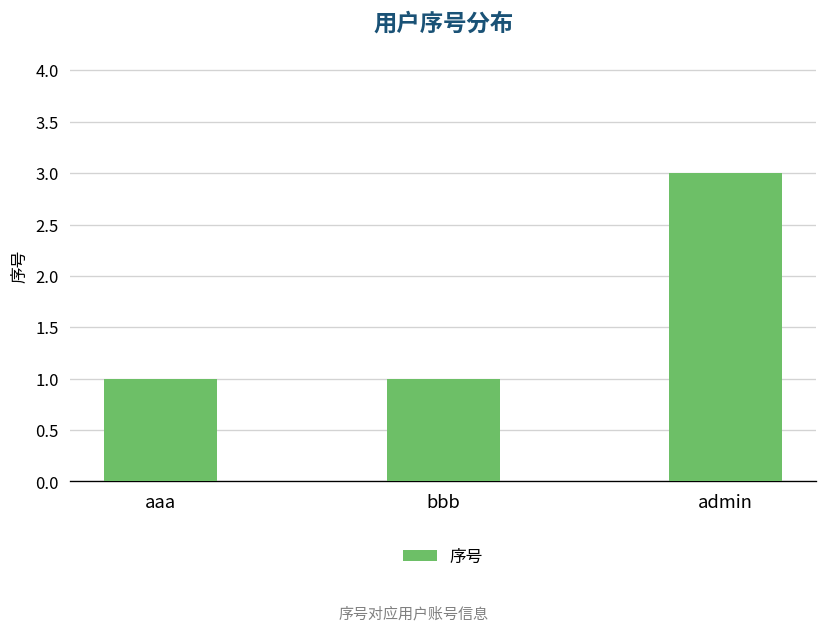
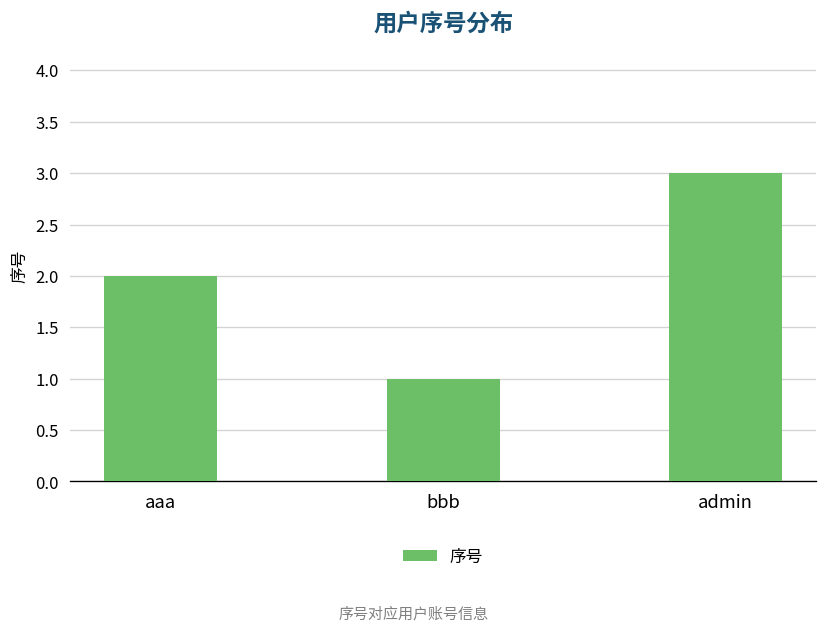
aaa: 1 -> 2
